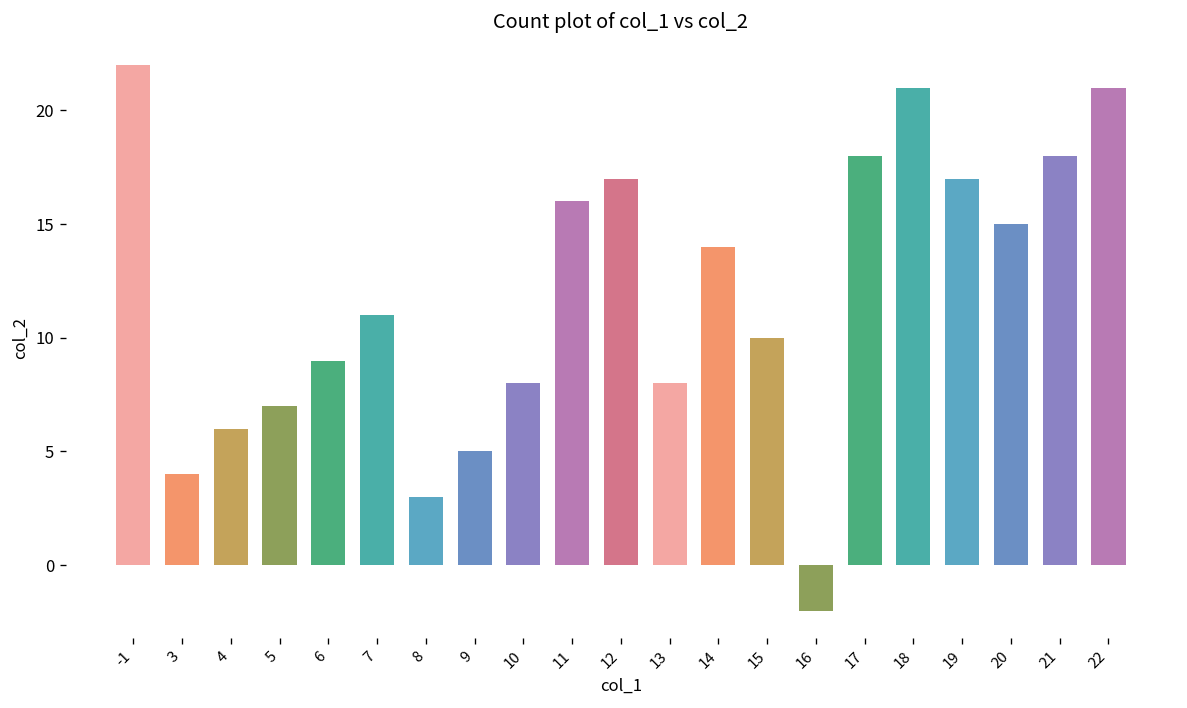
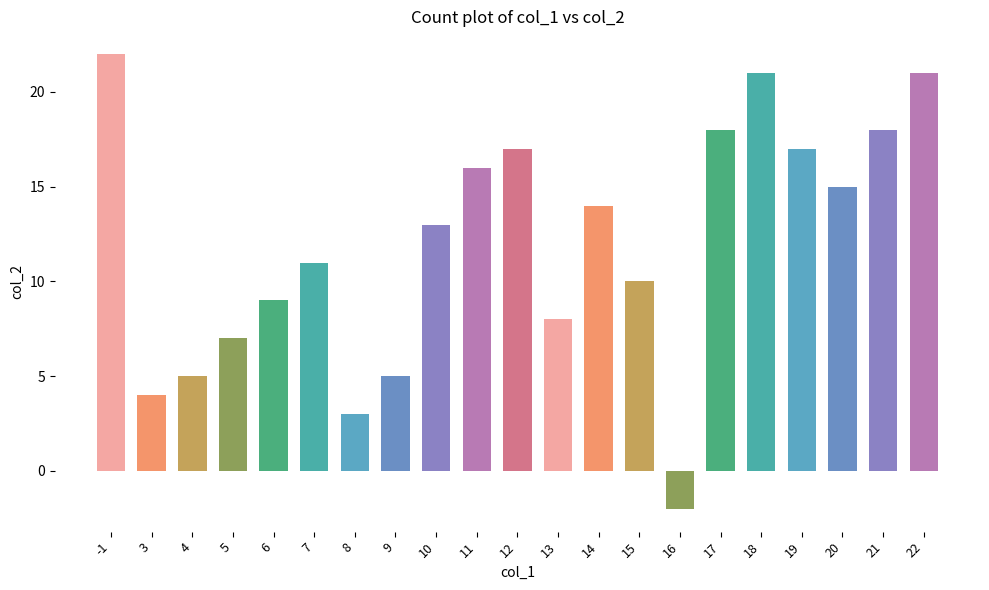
4: 6 -> 5
10: 8 -> 13
